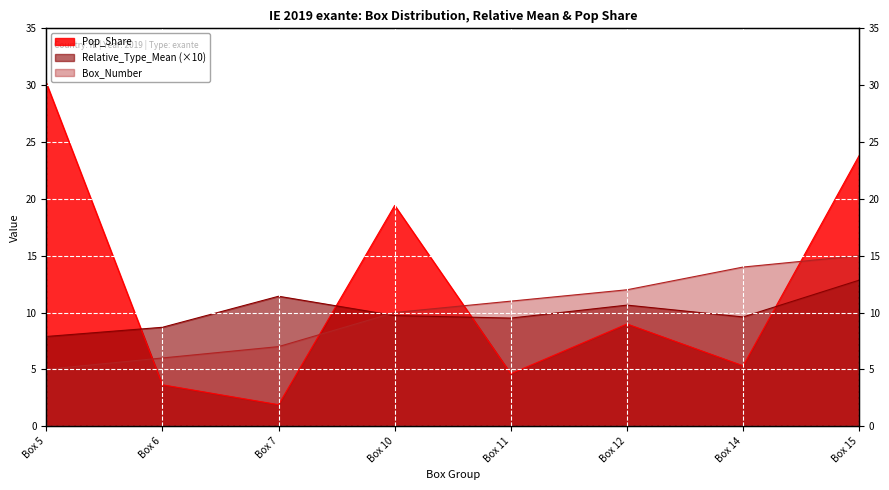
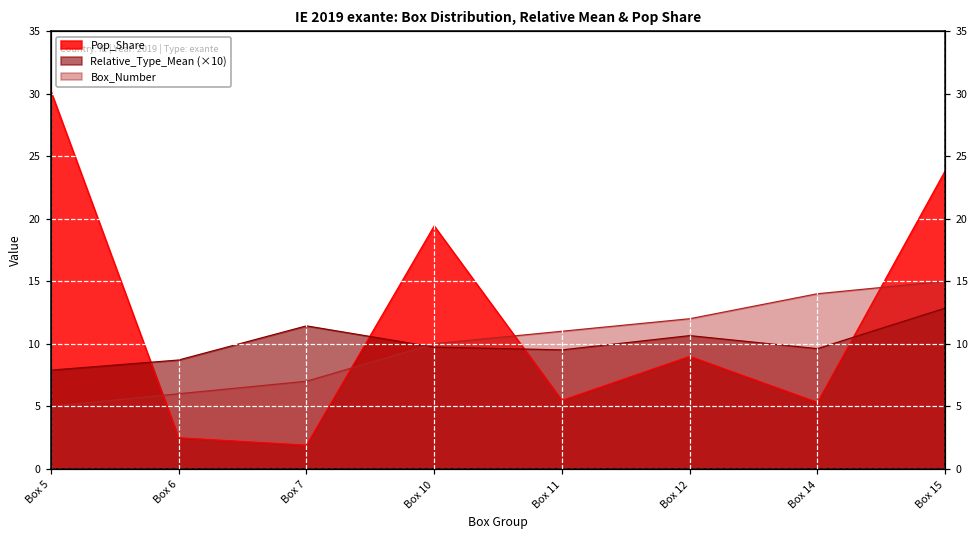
Pop_Share, Box 6: 3.6 -> 2.5
Pop_Share, Box 11: 4.6 -> 5.5
